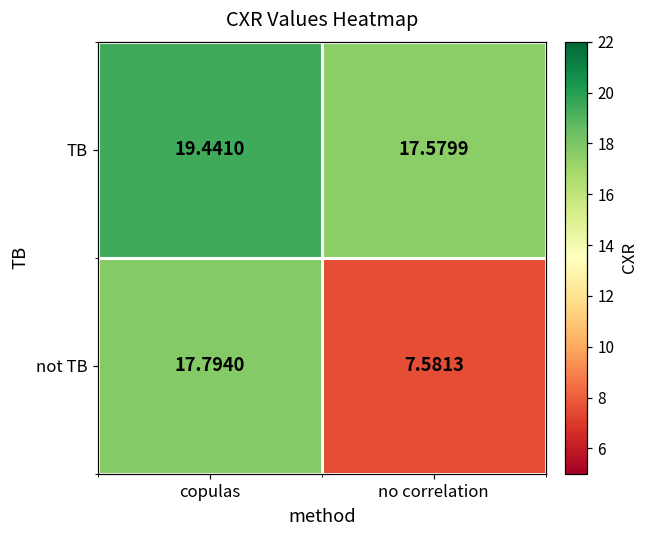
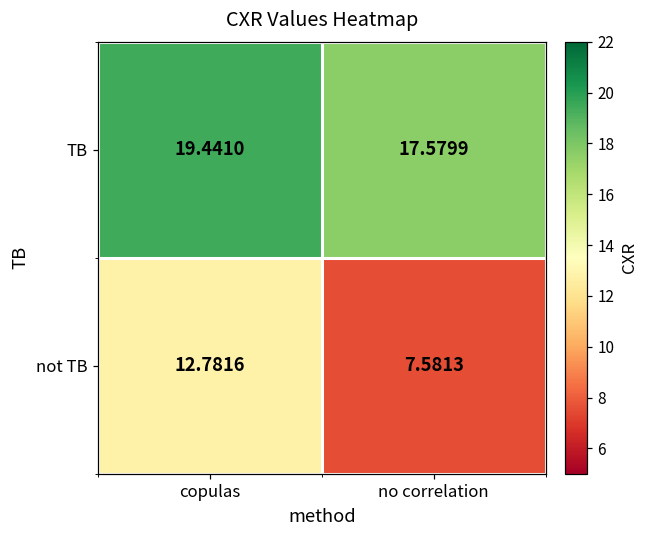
not TB, copulas: 17.7940 -> 12.7816
